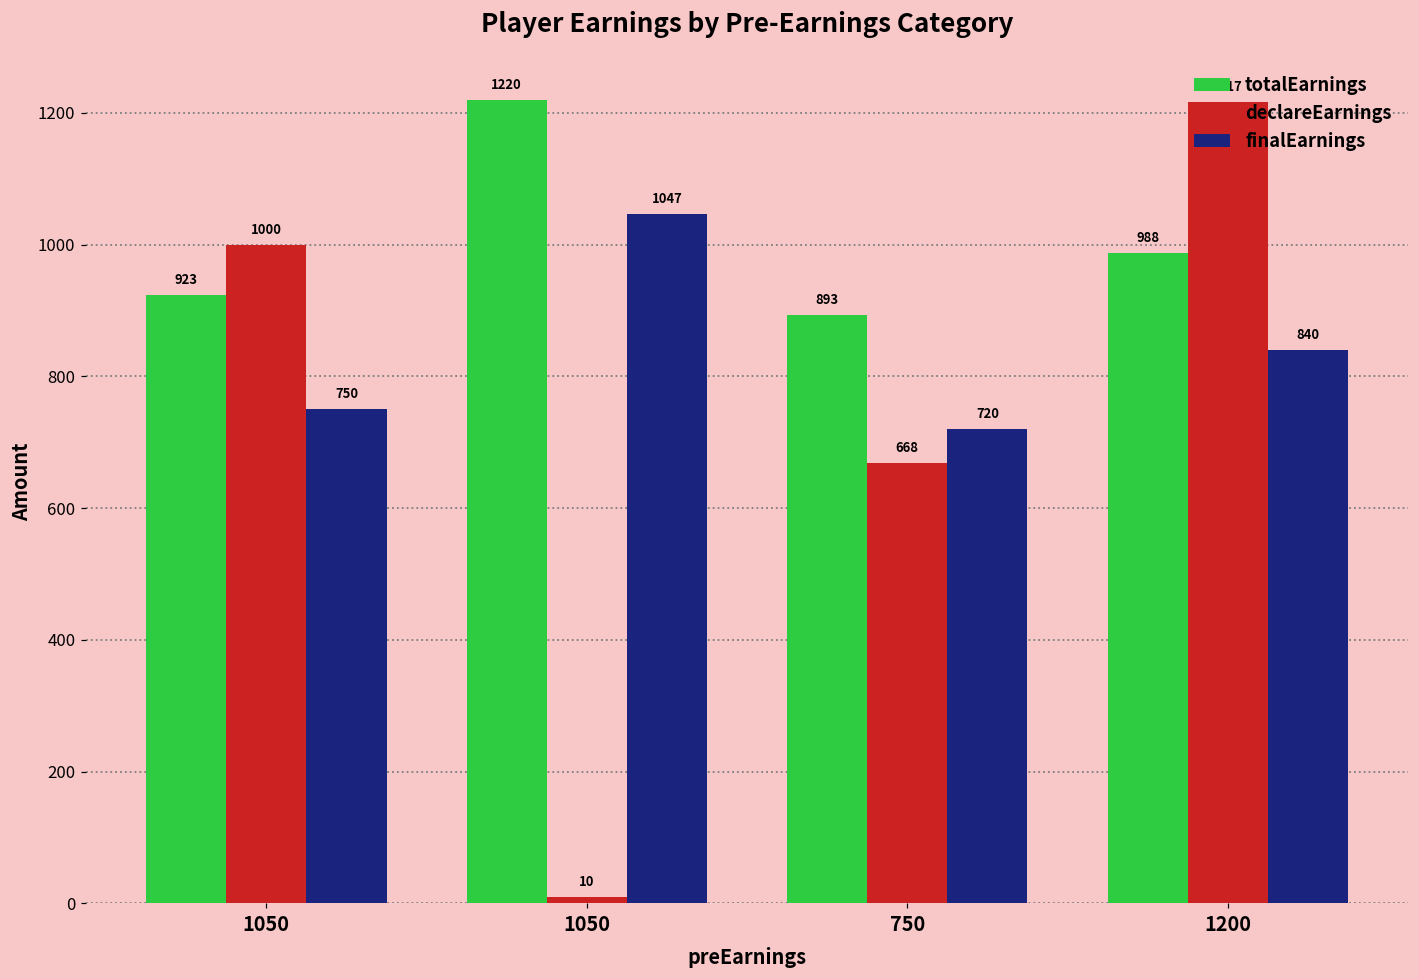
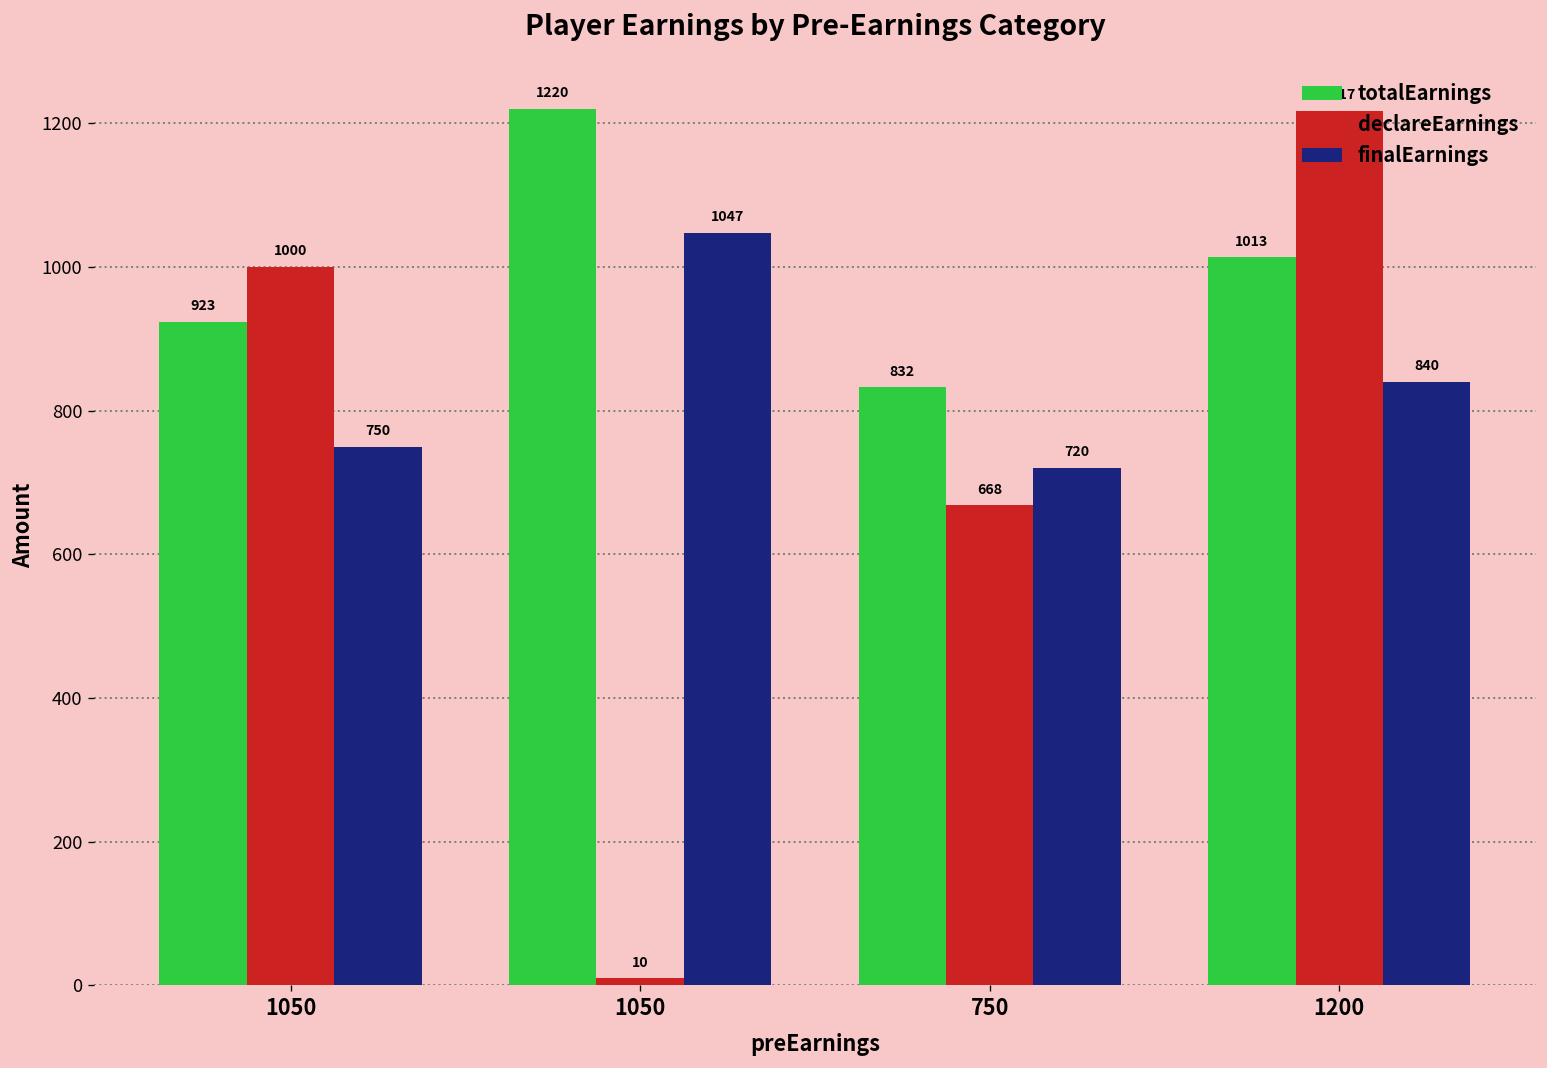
totalEarnings, 750: 893 -> 832
totalEarnings, 1200: 988 -> 1013
